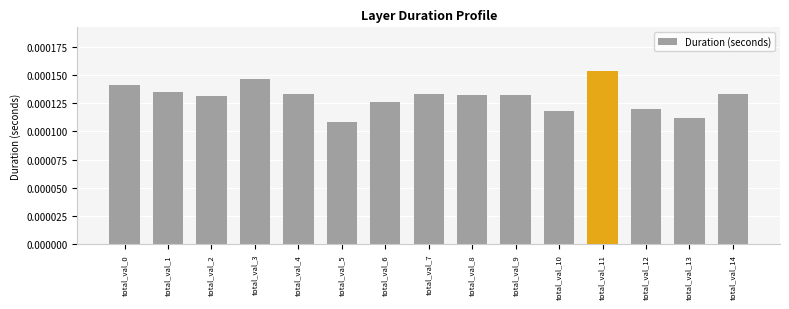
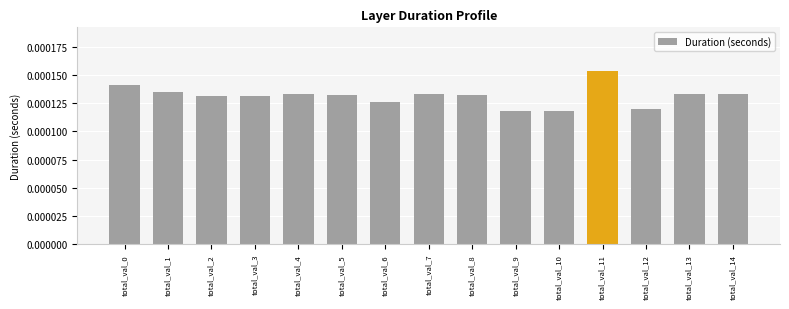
total_val_3: 0.000146 -> 0.000131
total_val_5: 0.000109 -> 0.000132
total_val_9: 0.000132 -> 0.000118
total_val_13: 0.000112 -> 0.000133
